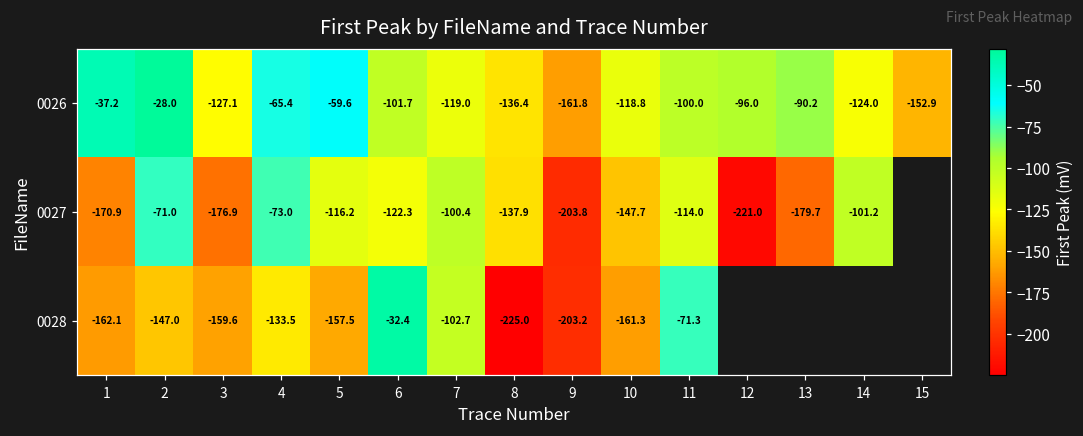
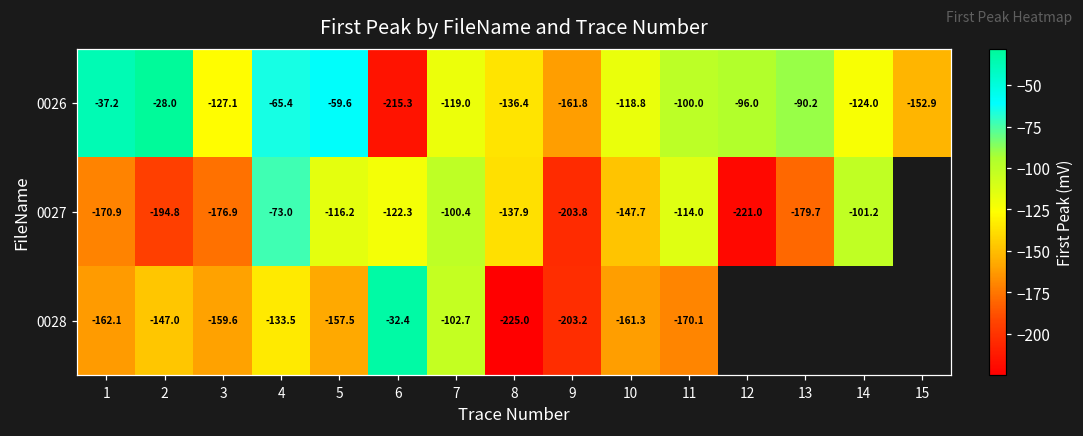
0026, 6: -101.7 -> -215.3
0027, 2: -71.0 -> -194.8
0028, 11: -71.3 -> -170.1
